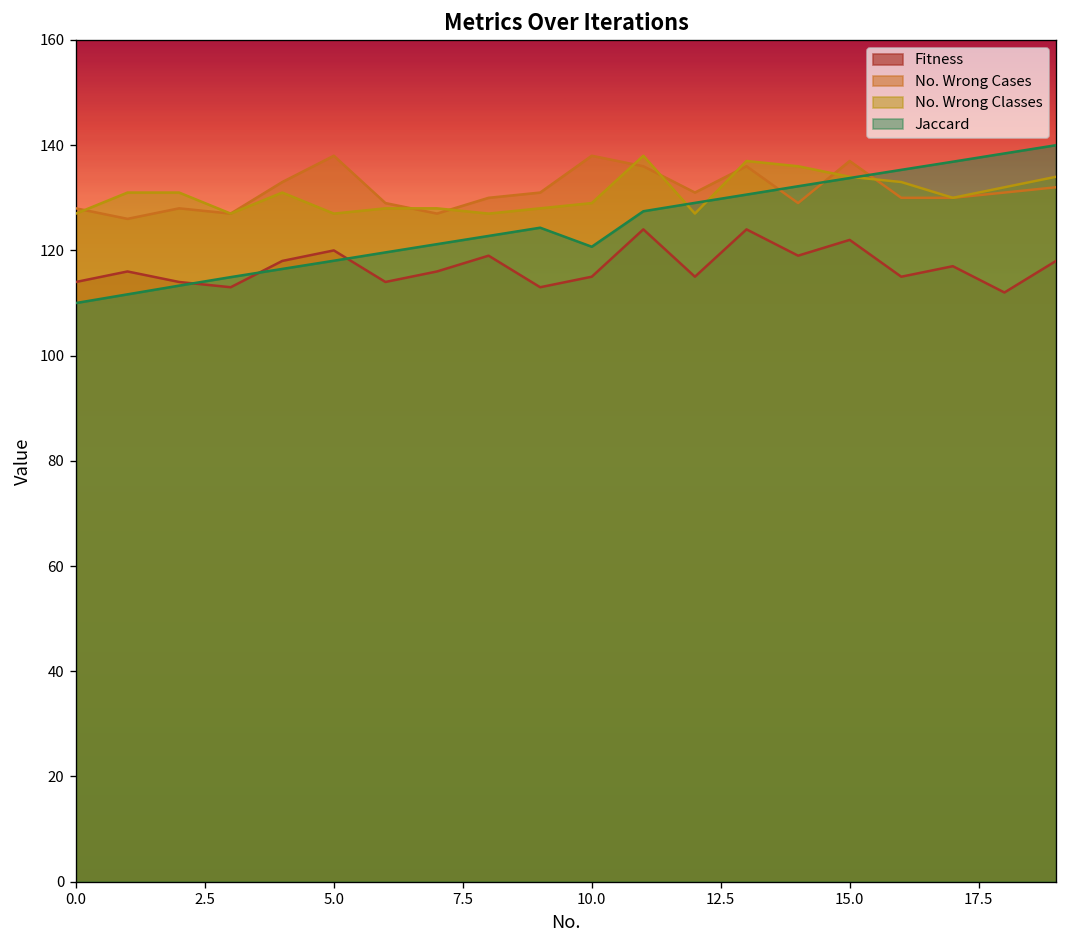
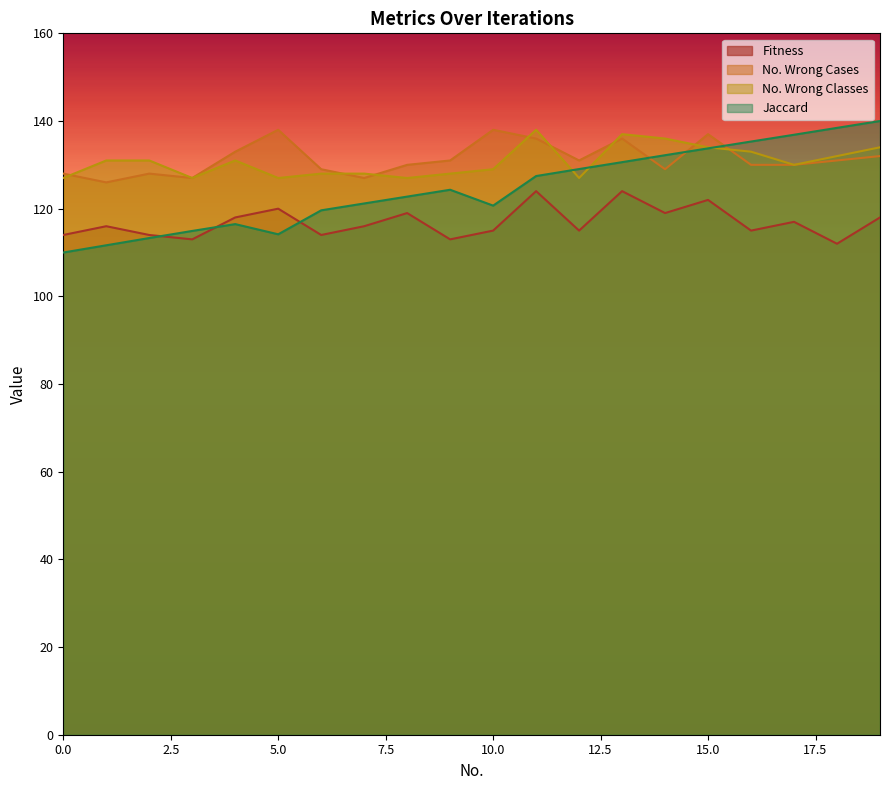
Jaccard, 5.0: 118 -> 114
